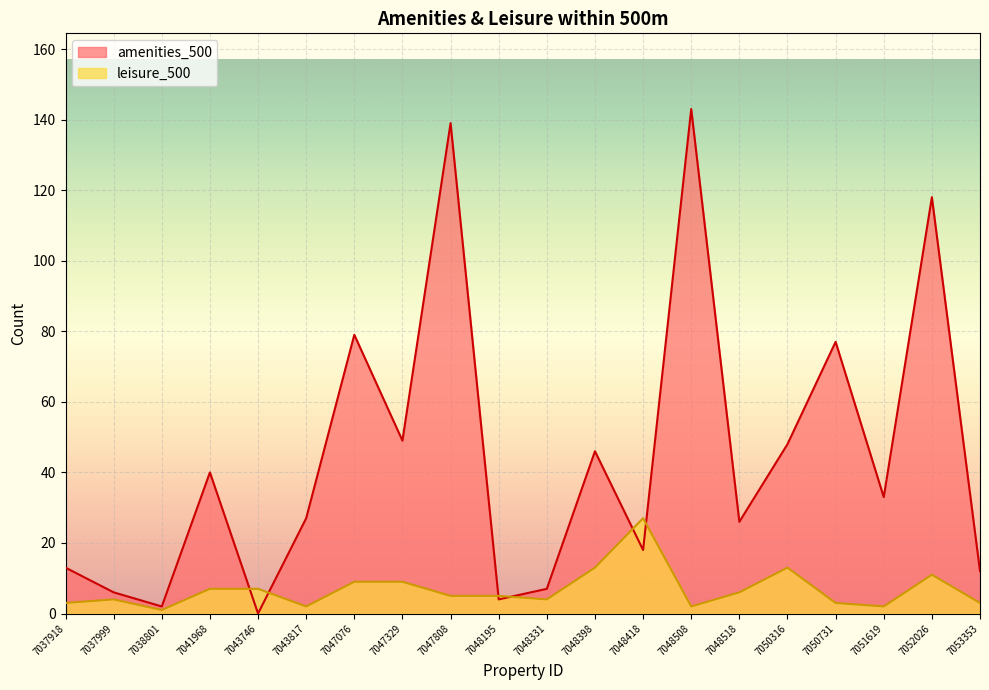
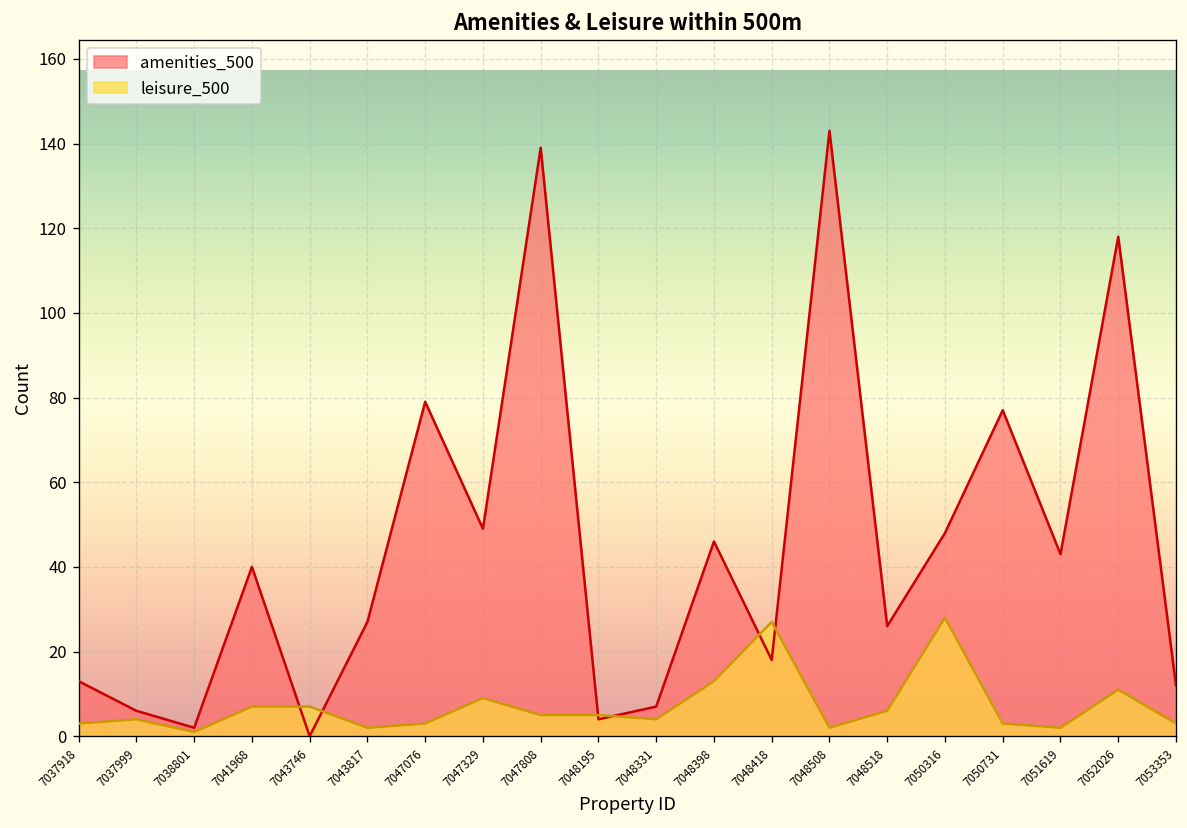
leisure_500, 7047076: 9 -> 3
leisure_500, 7050316: 13 -> 28
amenities_500, 7051619: 33 -> 43
